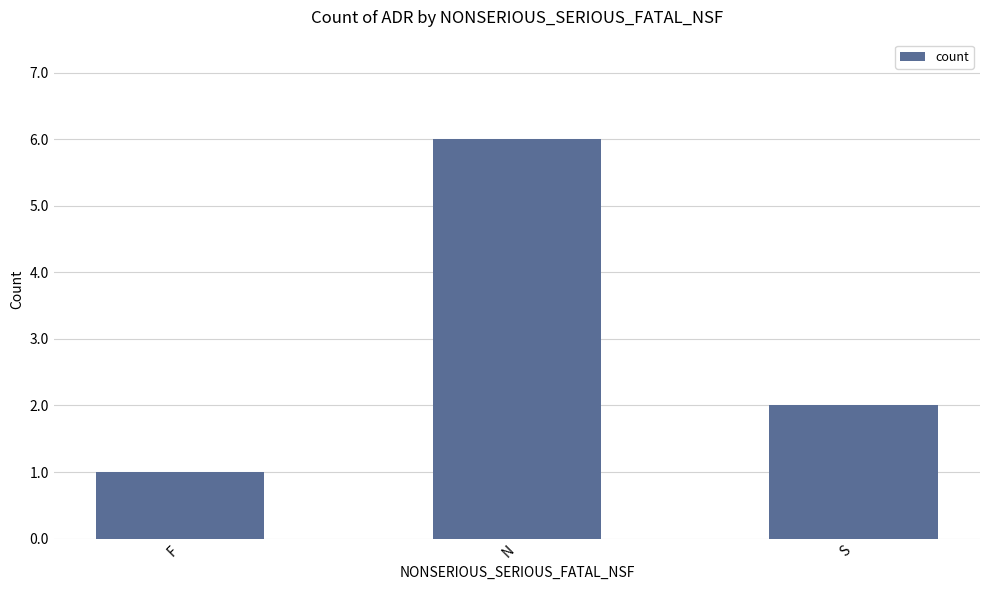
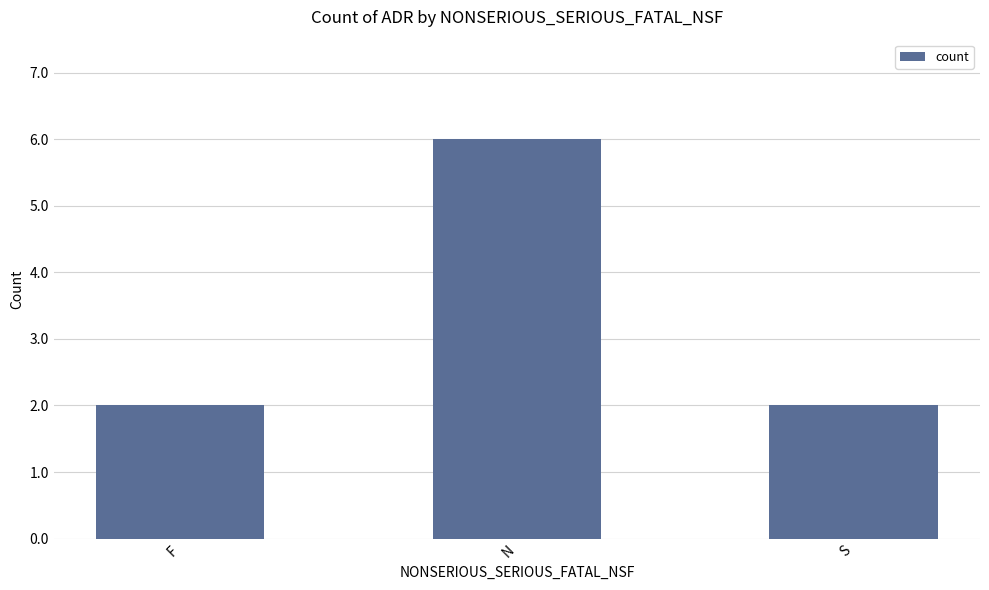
F: 1 -> 2
